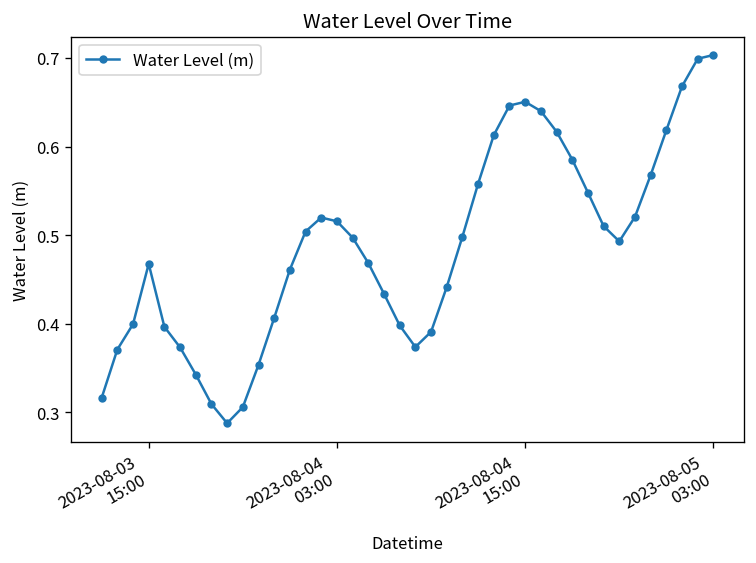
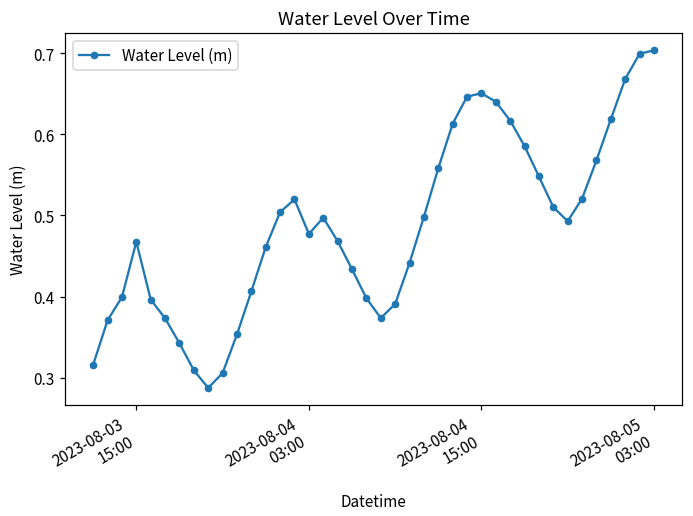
2023-08-04 03:00: 0.52 -> 0.48
